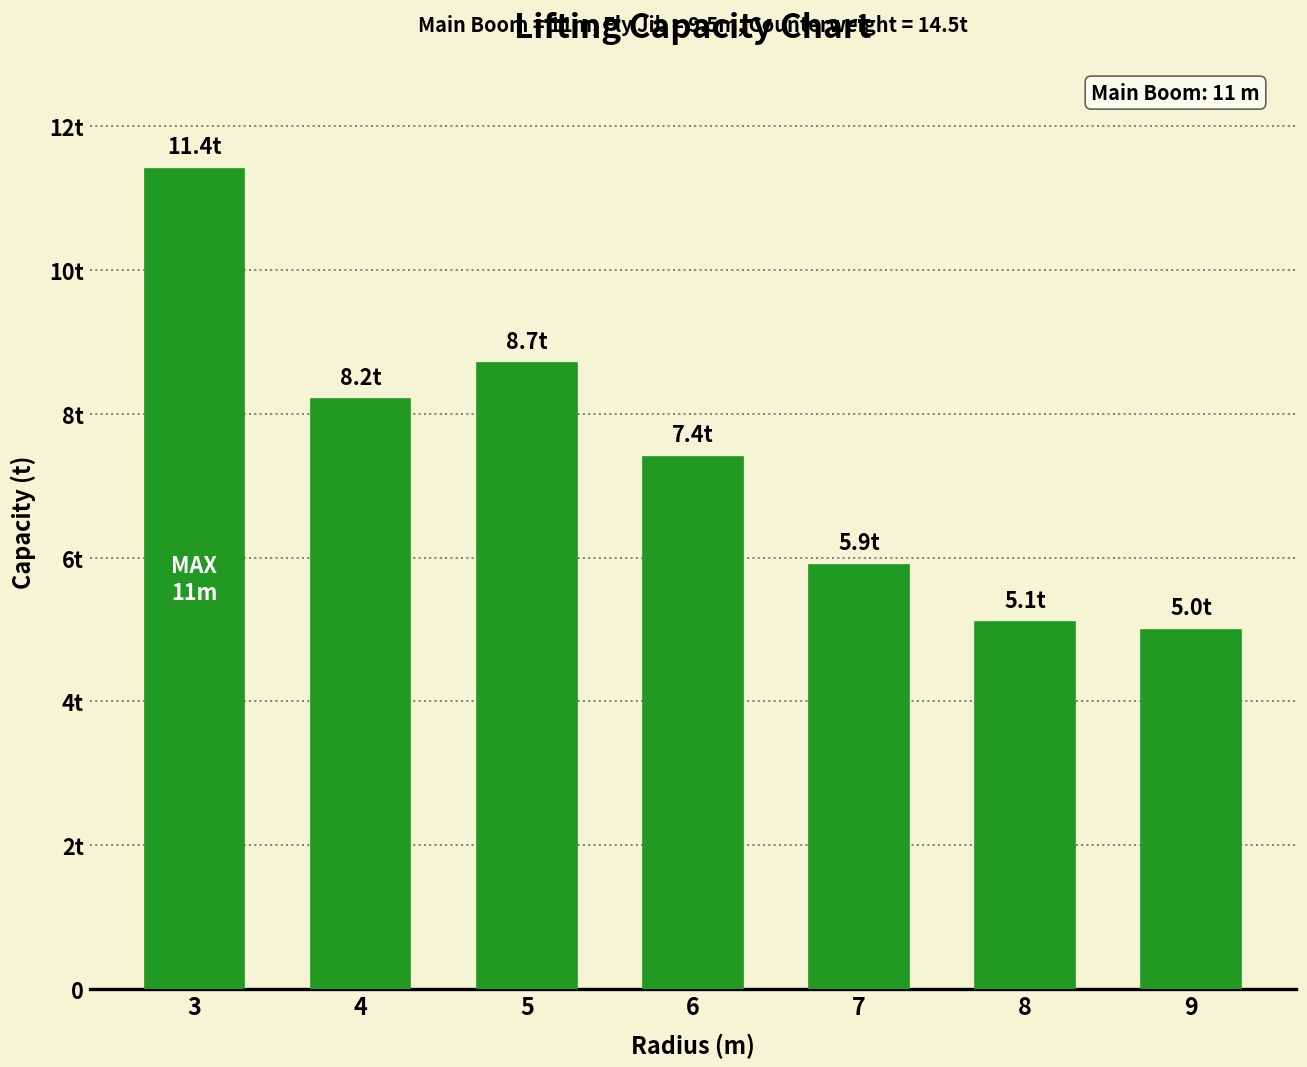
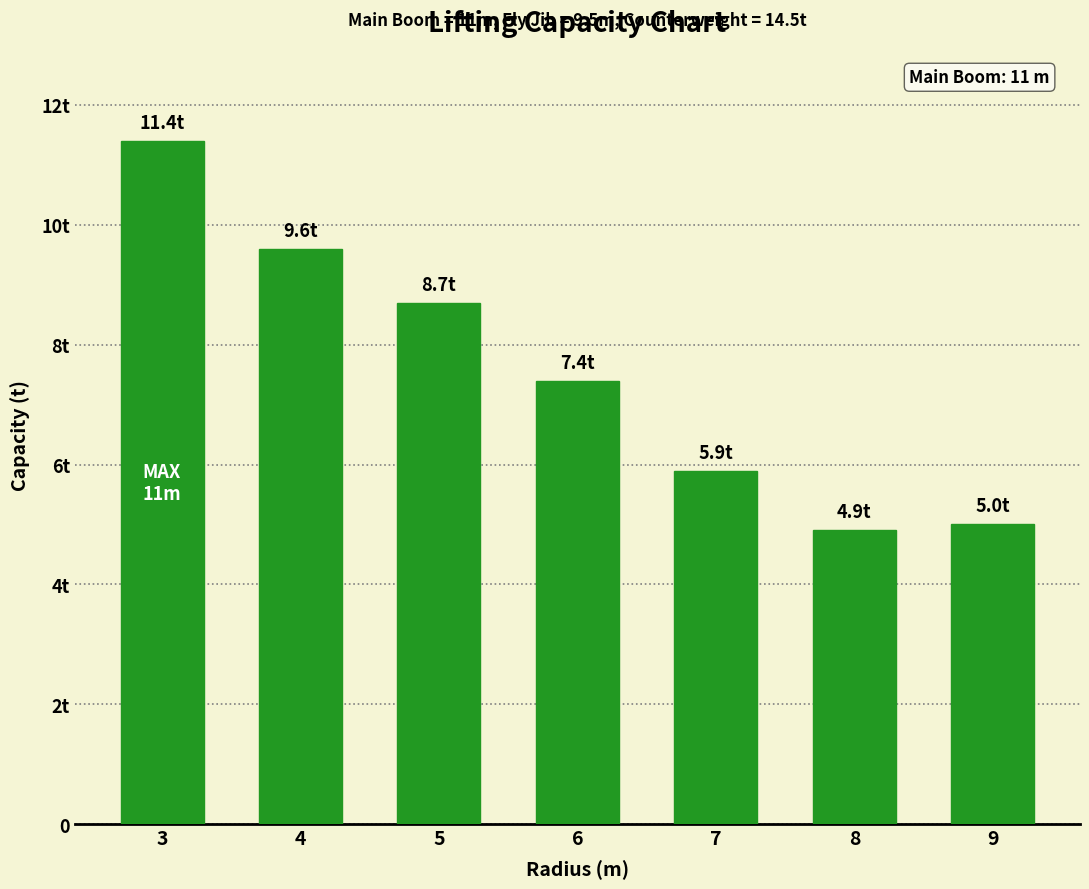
4: 8.2t -> 9.6t
8: 5.1t -> 4.9t
